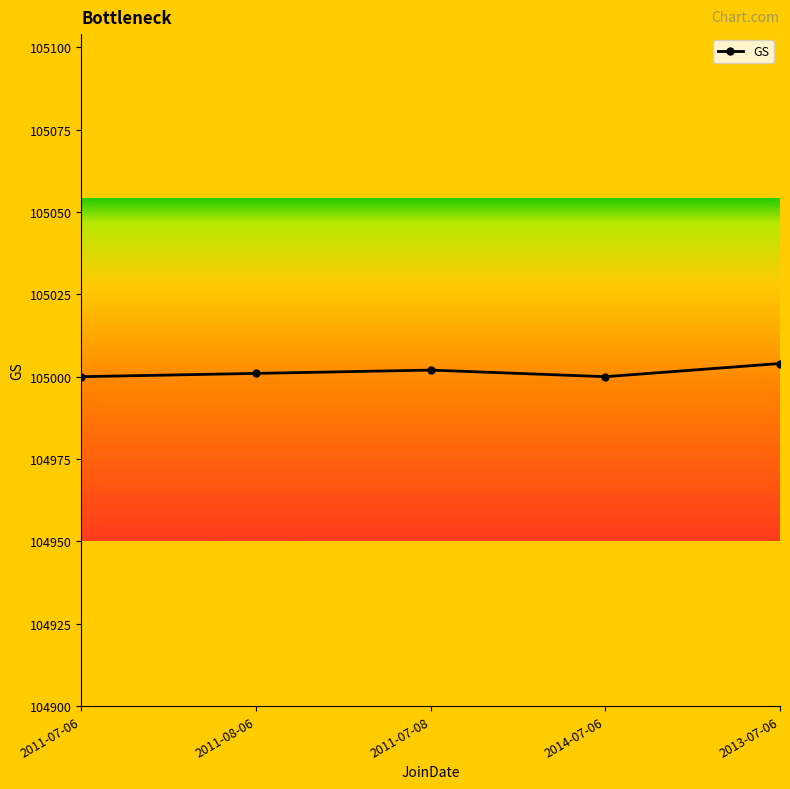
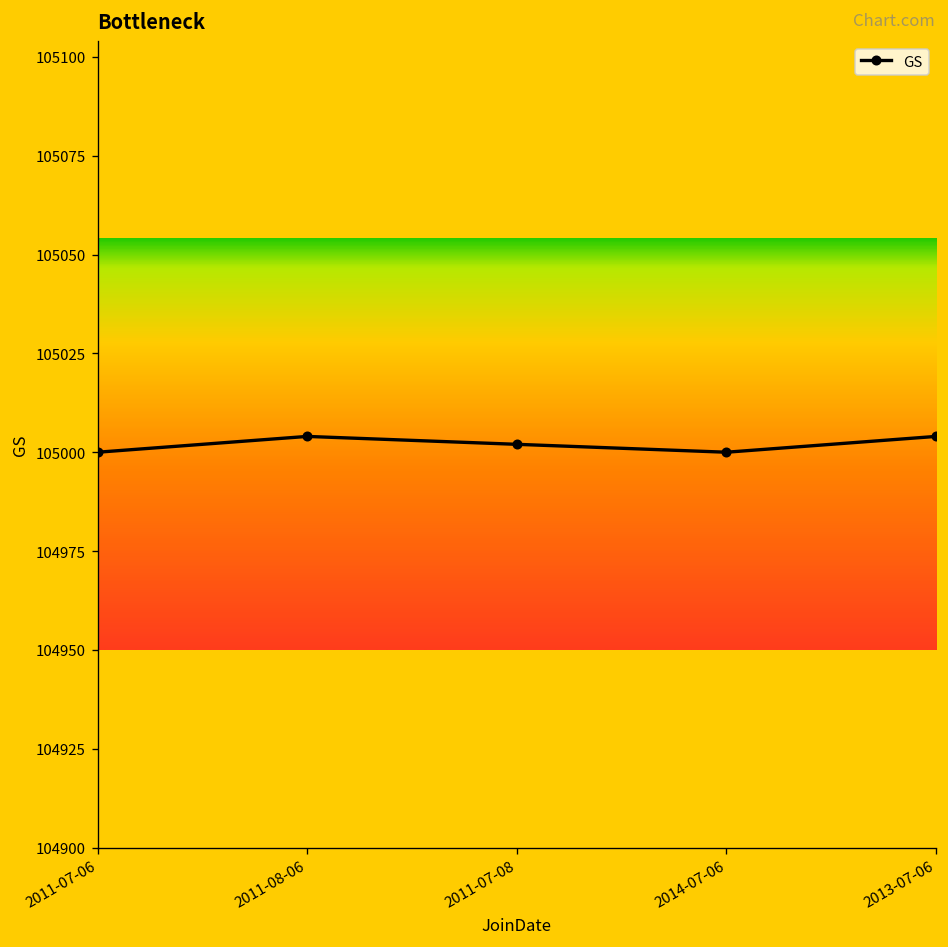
2011-08-06: 105001 -> 105004
